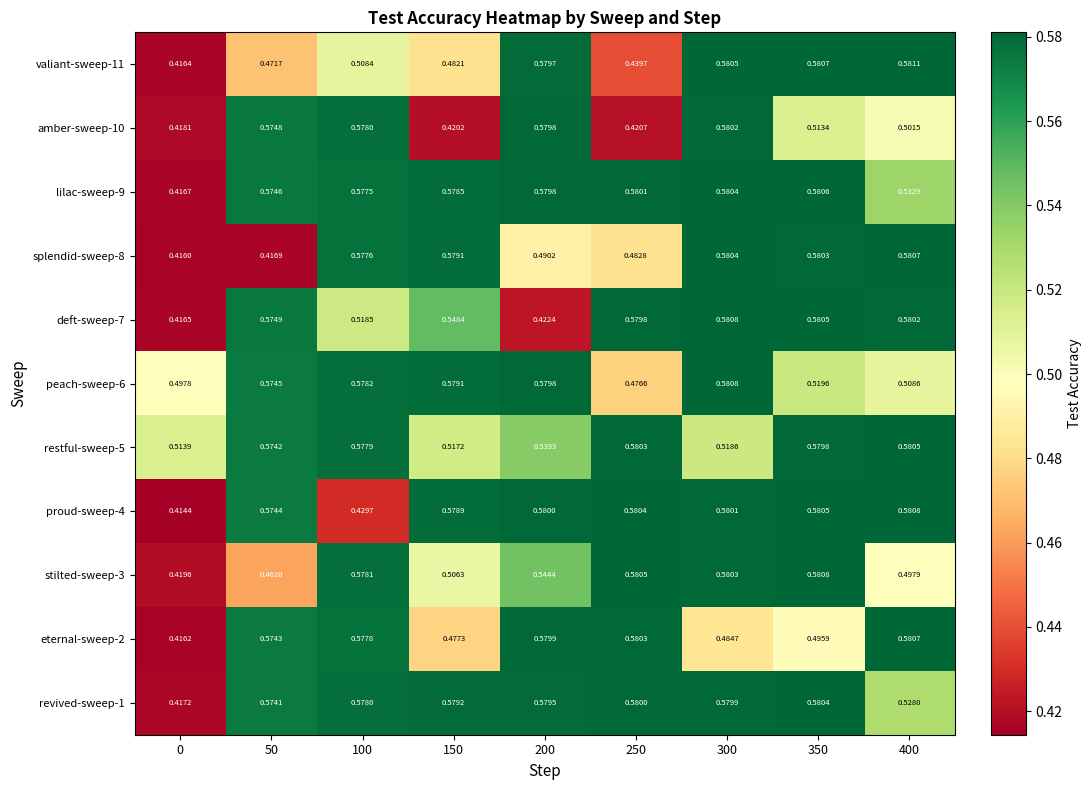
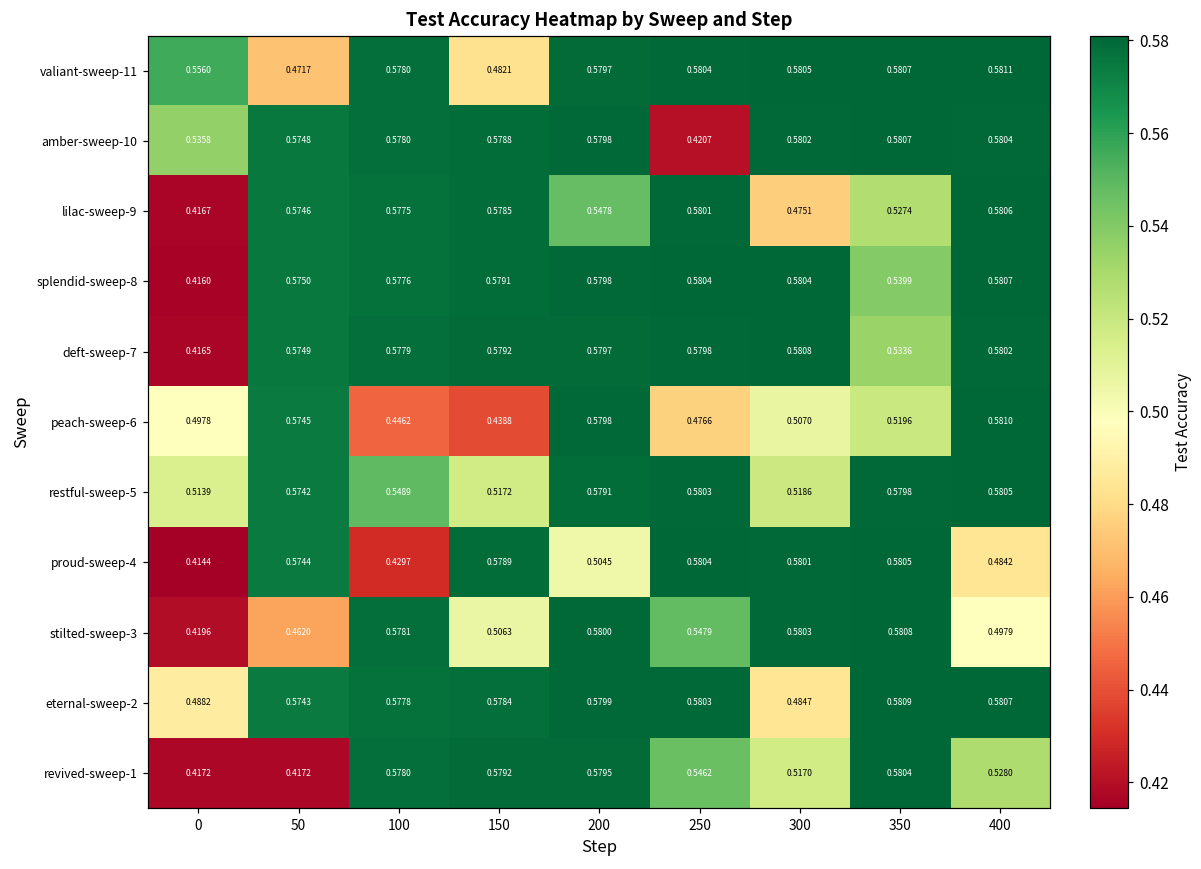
valiant-sweep-11, 0: 0.4164 -> 0.5560
valiant-sweep-11, 100: 0.5084 -> 0.5780
valiant-sweep-11, 250: 0.4397 -> 0.5804
amber-sweep-10, 0: 0.4181 -> 0.5358
amber-sweep-10, 150: 0.4202 -> 0.5788
amber-sweep-10, 350: 0.5134 -> 0.5807
amber-sweep-10, 400: 0.5015 -> 0.5804
lilac-sweep-9, 200: 0.5798 -> 0.5478
lilac-sweep-9, 300: 0.5804 -> 0.4751
lilac-sweep-9, 350: 0.5806 -> 0.5274
lilac-sweep-9, 400: 0.5329 -> 0.5806
splendid-sweep-8, 50: 0.4169 -> 0.5750
splendid-sweep-8, 200: 0.4902 -> 0.5798
splendid-sweep-8, 250: 0.4828 -> 0.5804
splendid-sweep-8, 350: 0.5803 -> 0.5399
deft-sweep-7, 100: 0.5185 -> 0.5779
deft-sweep-7, 150: 0.5484 -> 0.5792
deft-sweep-7, 200: 0.4224 -> 0.5797
deft-sweep-7, 350: 0.5805 -> 0.5336
peach-sweep-6, 100: 0.5782 -> 0.4462
peach-sweep-6, 150: 0.5791 -> 0.4388
peach-sweep-6, 300: 0.5808 -> 0.5070
peach-sweep-6, 400: 0.5086 -> 0.5810
restful-sweep-5, 100: 0.5779 -> 0.5489
restful-sweep-5, 200: 0.5393 -> 0.5791
proud-sweep-4, 200: 0.5800 -> 0.5045
proud-sweep-4, 400: 0.5808 -> 0.4842
stilted-sweep-3, 200: 0.5444 -> 0.5800
stilted-sweep-3, 250: 0.5805 -> 0.5479
eternal-sweep-2, 0: 0.4162 -> 0.4882
eternal-sweep-2, 150: 0.4773 -> 0.5784
eternal-sweep-2, 350: 0.4959 -> 0.5809
revived-sweep-1, 50: 0.5741 -> 0.4172
revived-sweep-1, 250: 0.5800 -> 0.5462
revived-sweep-1, 300: 0.5799 -> 0.5170
